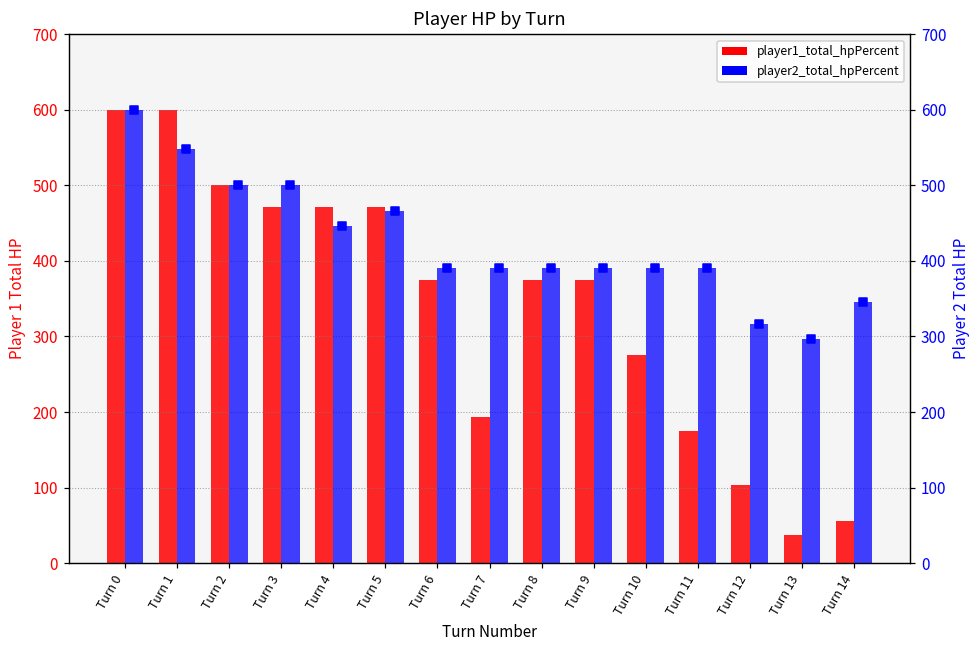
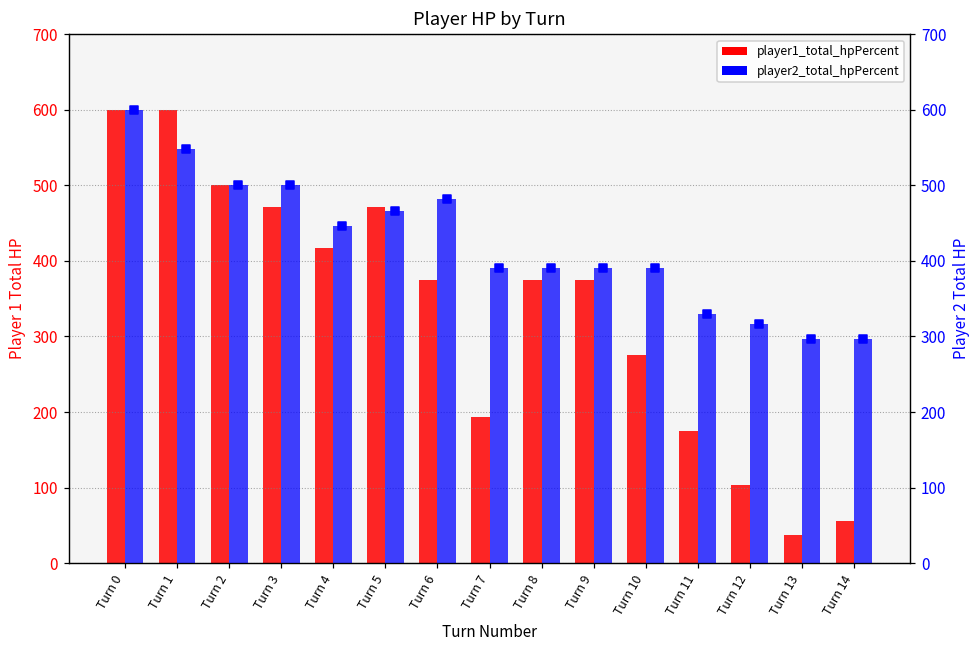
player1_total_hpPercent, Turn 4: 470 -> 420
player2_total_hpPercent, Turn 6: 390 -> 480
player2_total_hpPercent, Turn 11: 390 -> 330
player2_total_hpPercent, Turn 14: 350 -> 300
